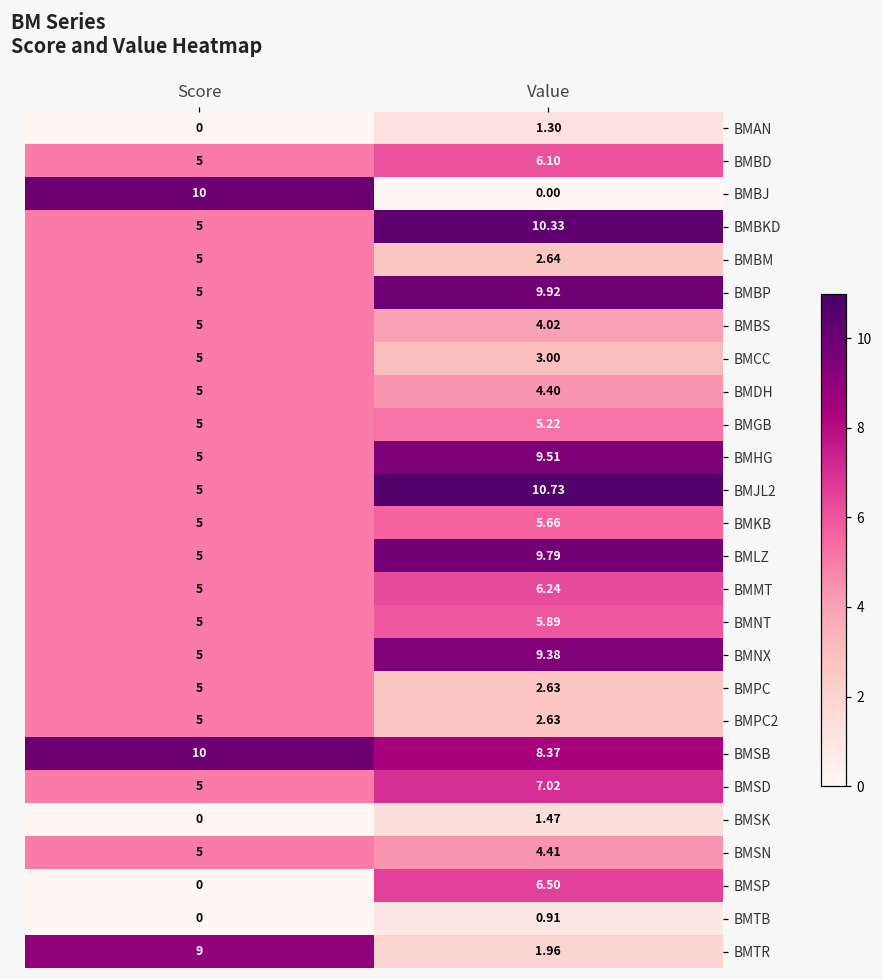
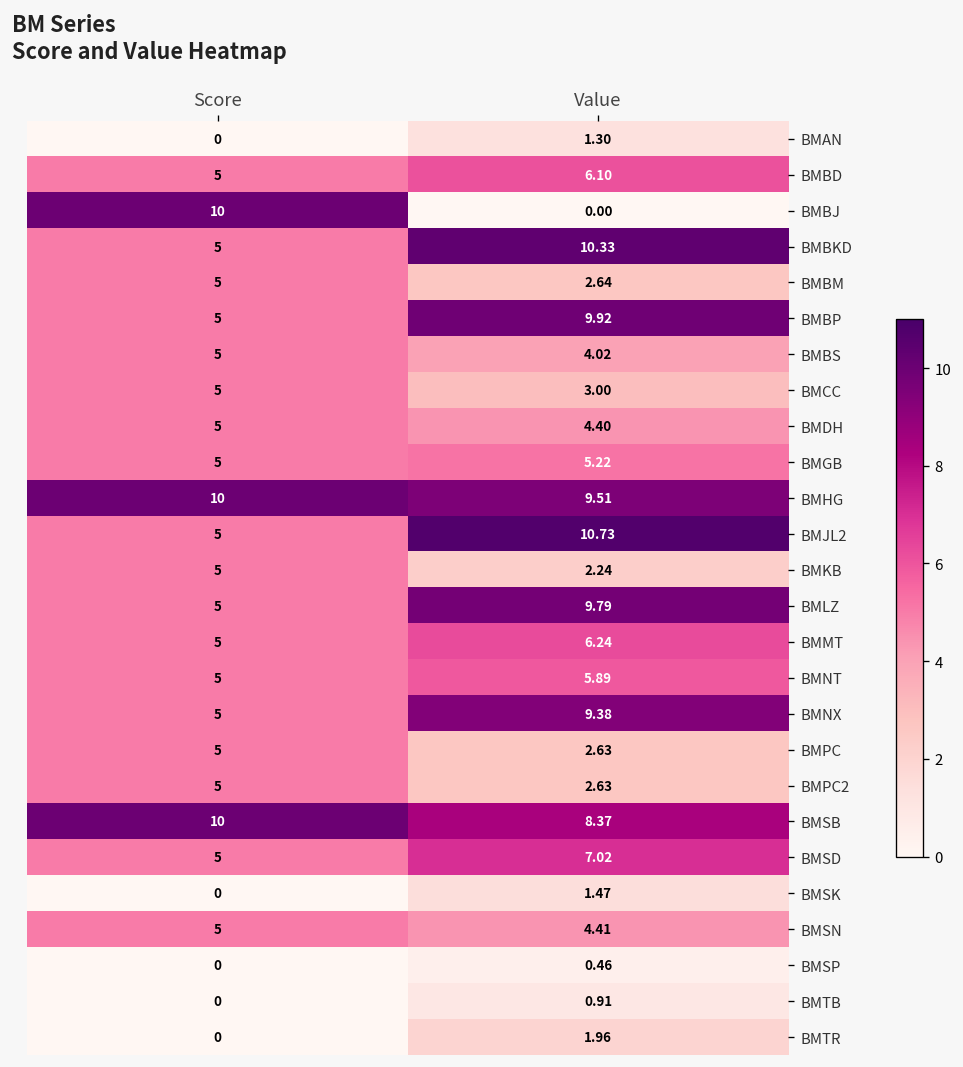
BMHG, Score: 5 -> 10
BMKB, Value: 5.66 -> 2.24
BMSP, Value: 6.50 -> 0.46
BMTR, Score: 9 -> 0
